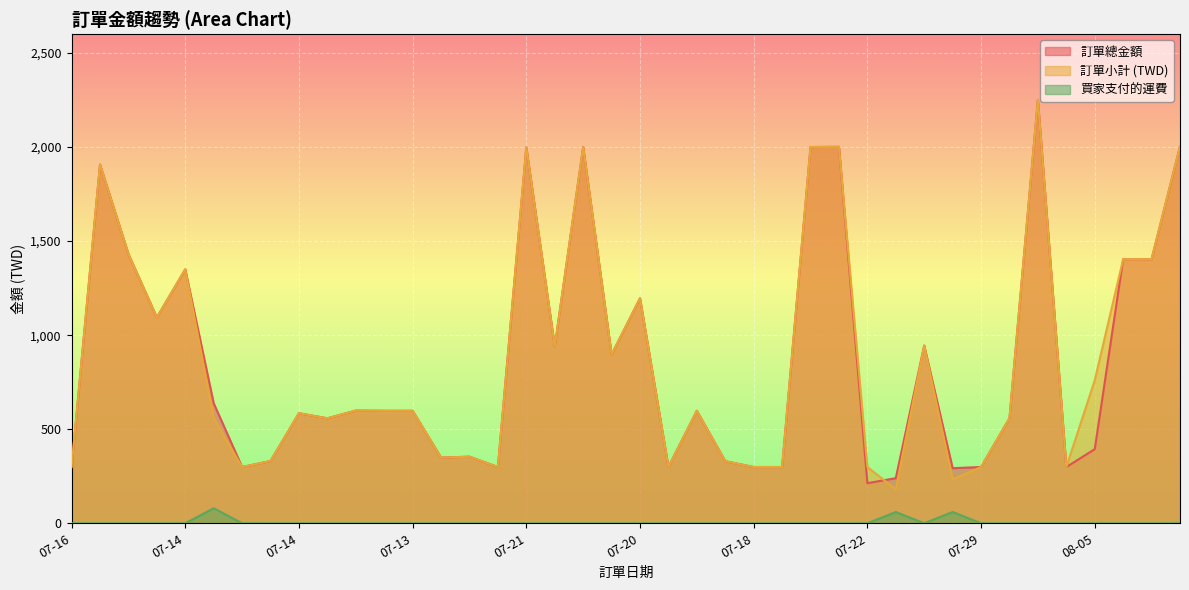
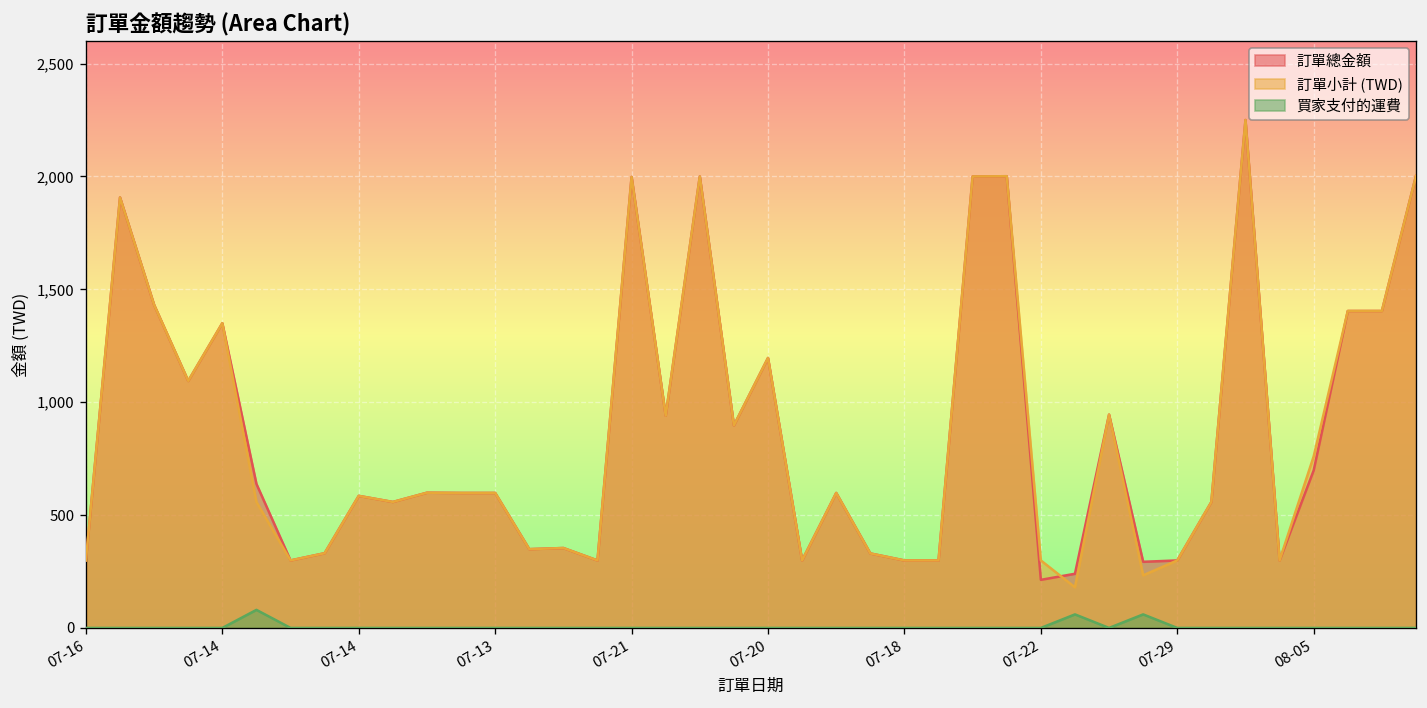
訂單總金額, 08-05: 390 -> 700
